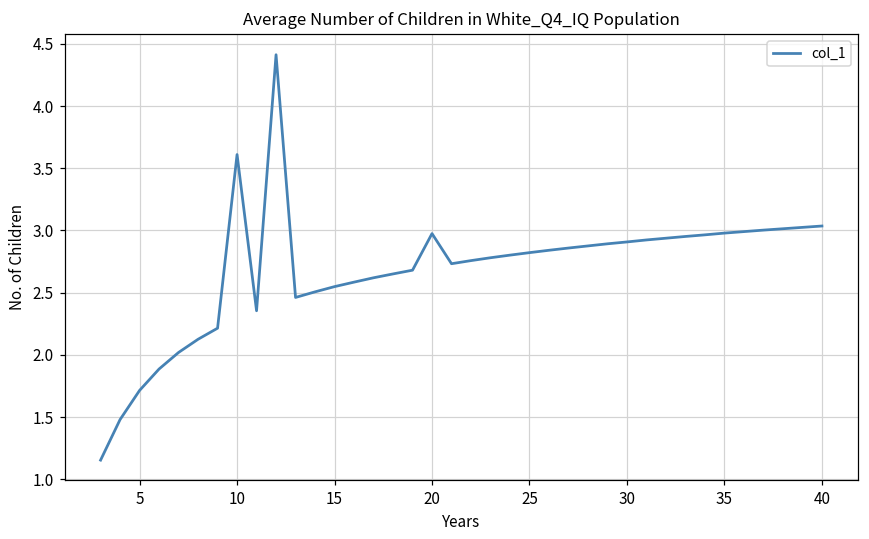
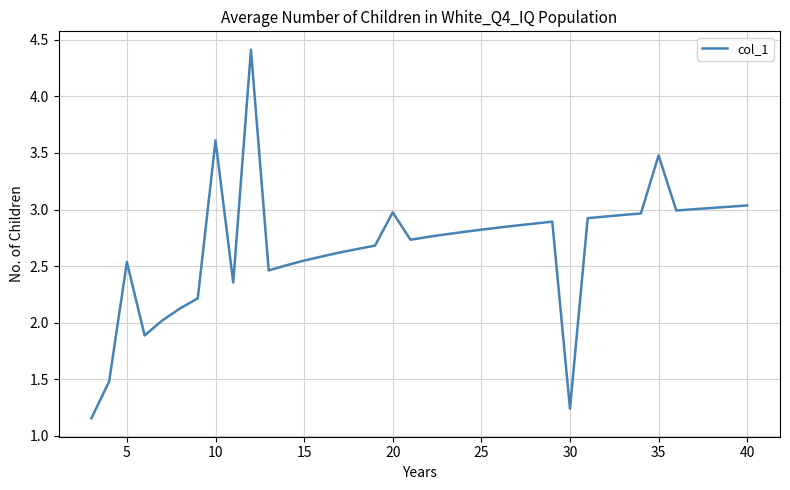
5: 1.72 -> 2.54
30: 2.91 -> 1.24
35: 2.98 -> 3.48
